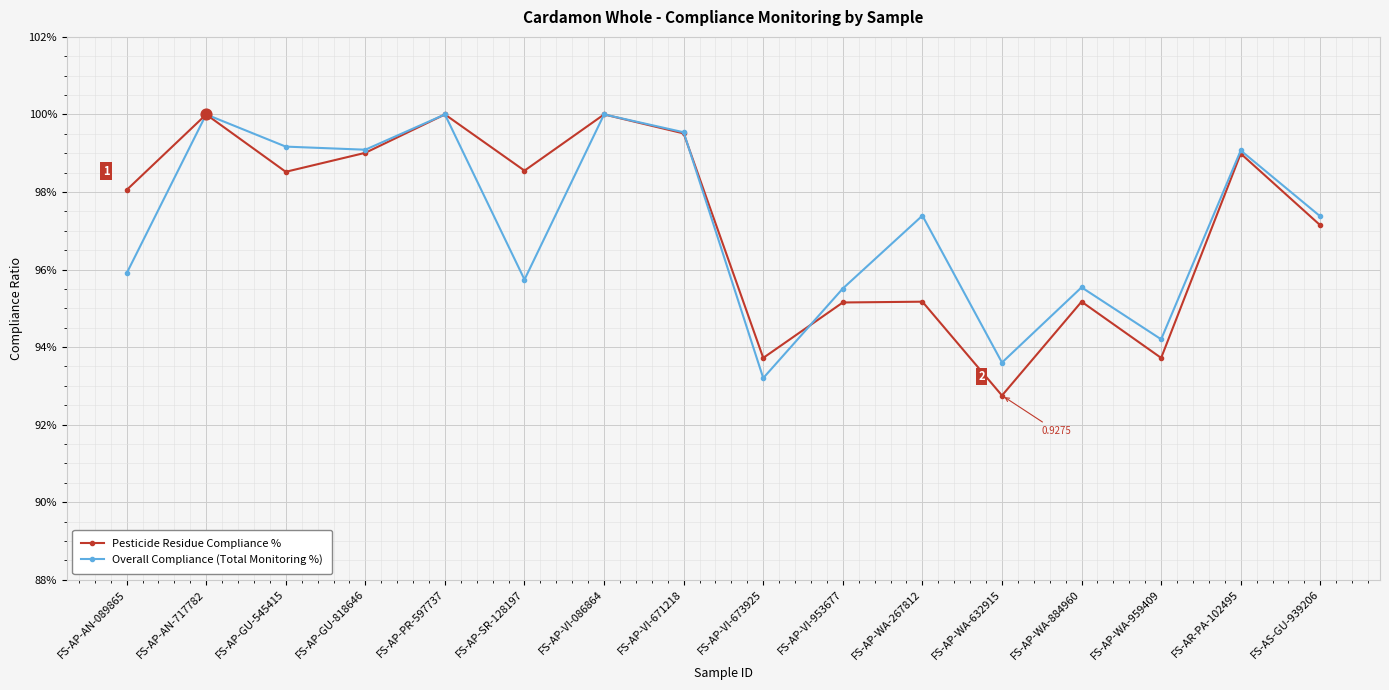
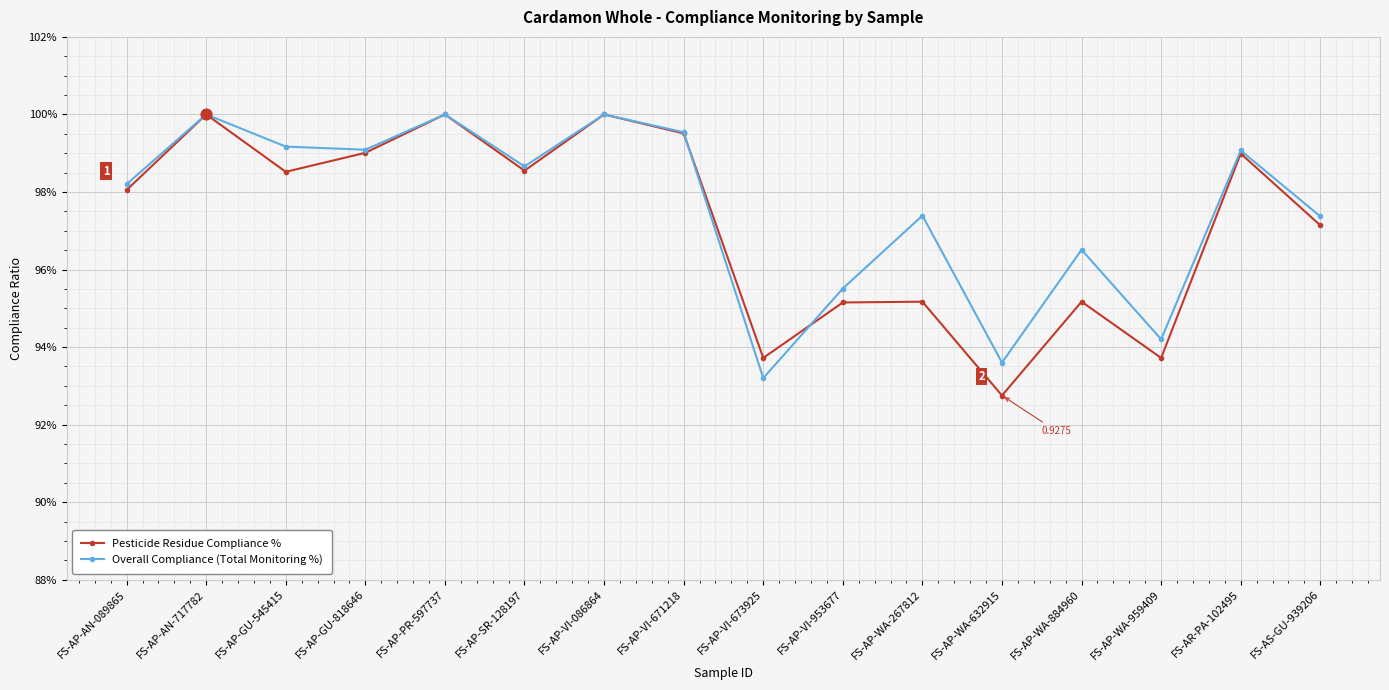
Overall Compliance (Total Monitoring %), FS-AP-AN-089865: 95.9% -> 98.2%
Overall Compliance (Total Monitoring %), FS-AP-SR-128197: 95.7% -> 98.7%
Overall Compliance (Total Monitoring %), FS-AP-WA-884960: 95.5% -> 96.5%
